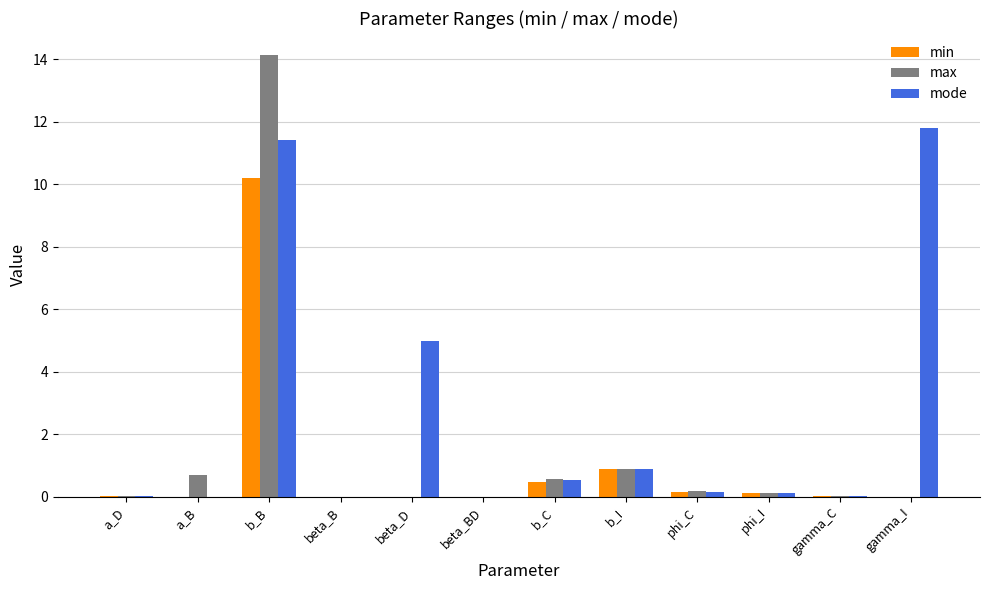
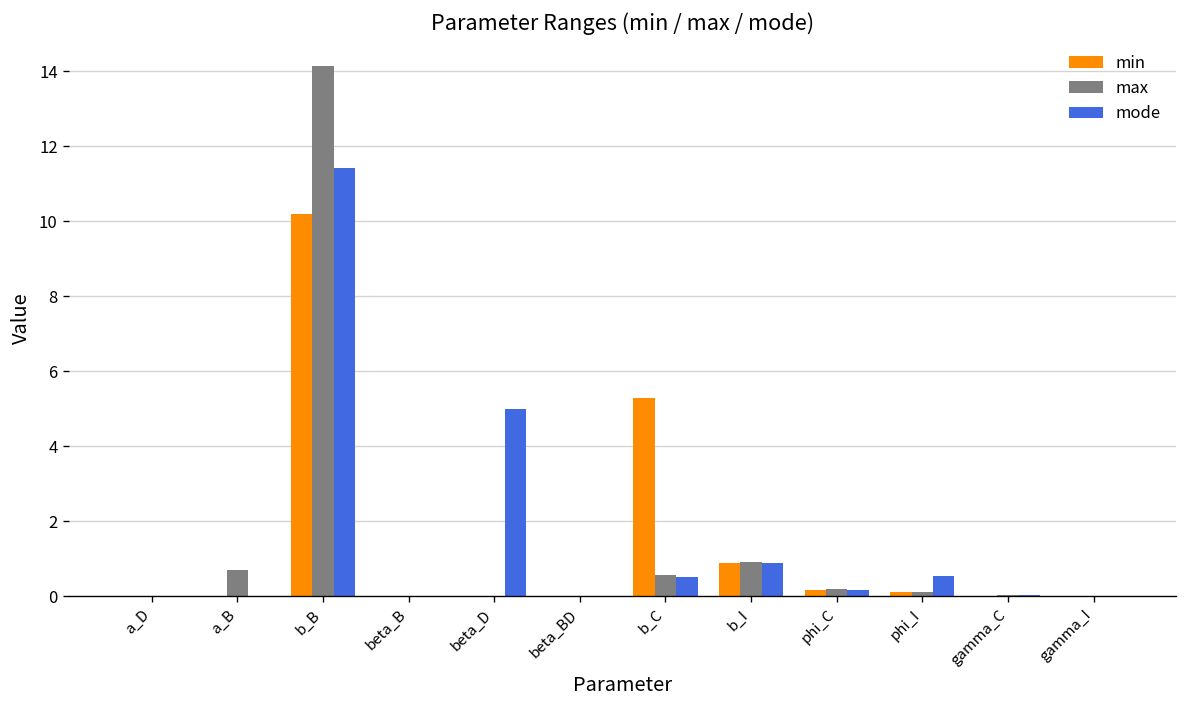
min, b_C: 0.5 -> 5.3
mode, phi_I: 0.1 -> 0.5
mode, gamma_I: 11.8 -> 0.0
